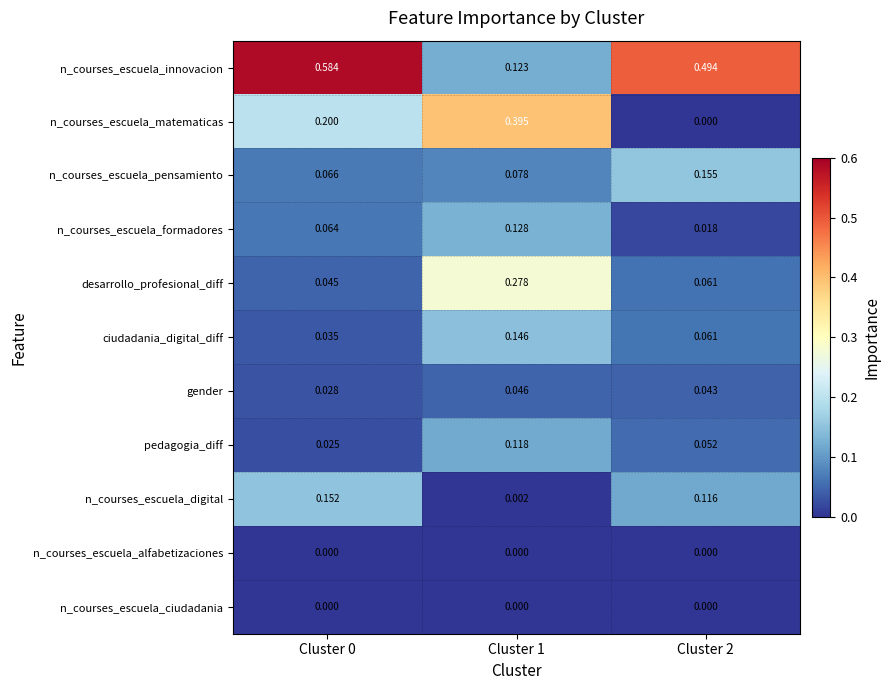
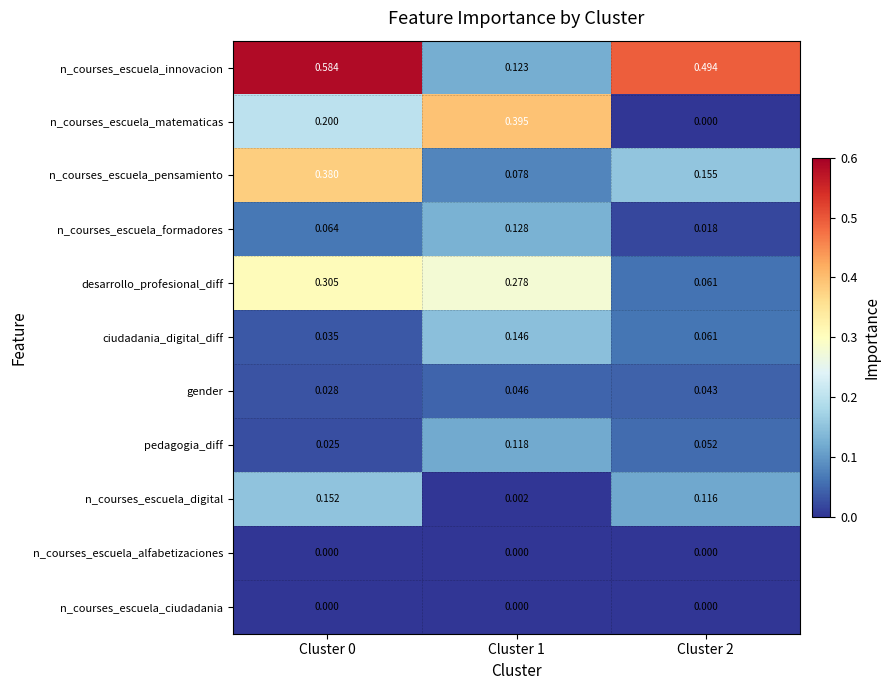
n_courses_escuela_pensamiento, Cluster 0: 0.066 -> 0.380
desarrollo_profesional_diff, Cluster 0: 0.045 -> 0.305
